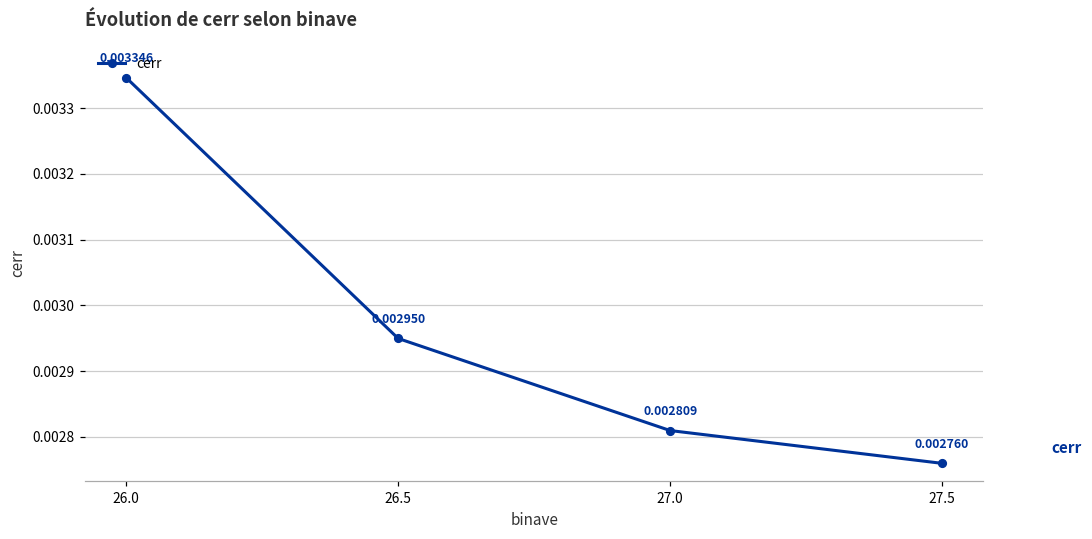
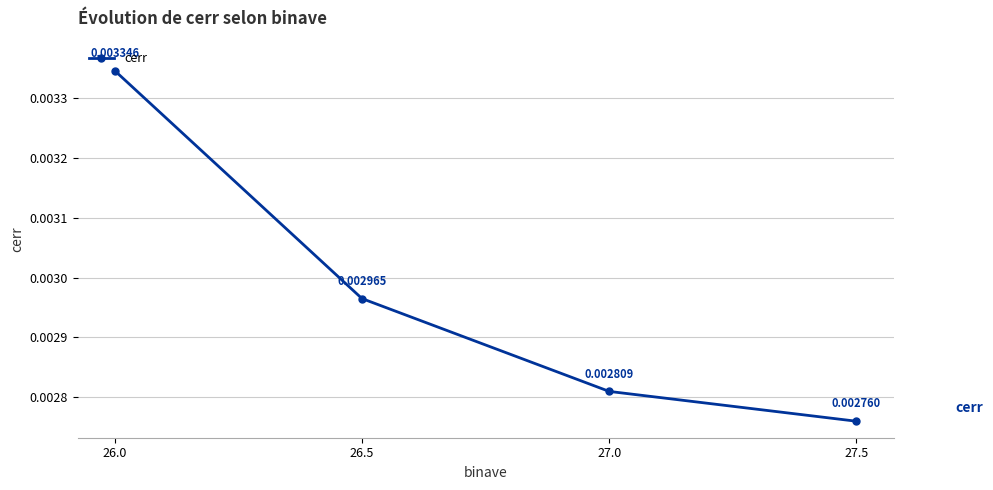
26.5: 0.002950 -> 0.002965
